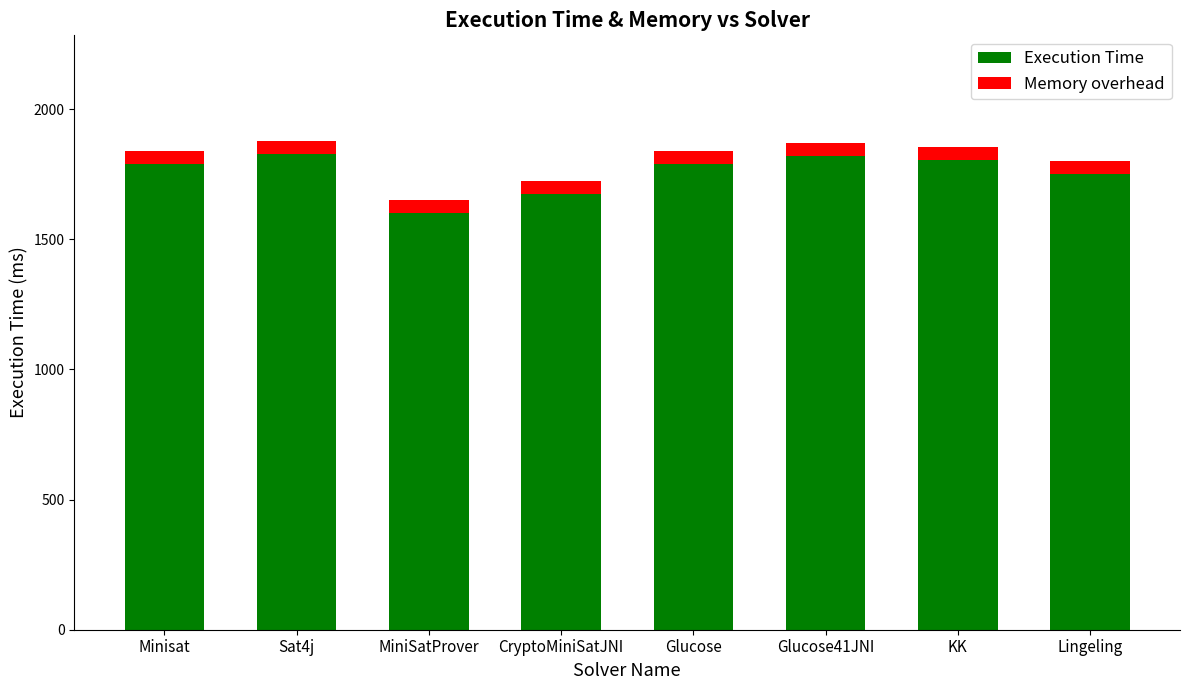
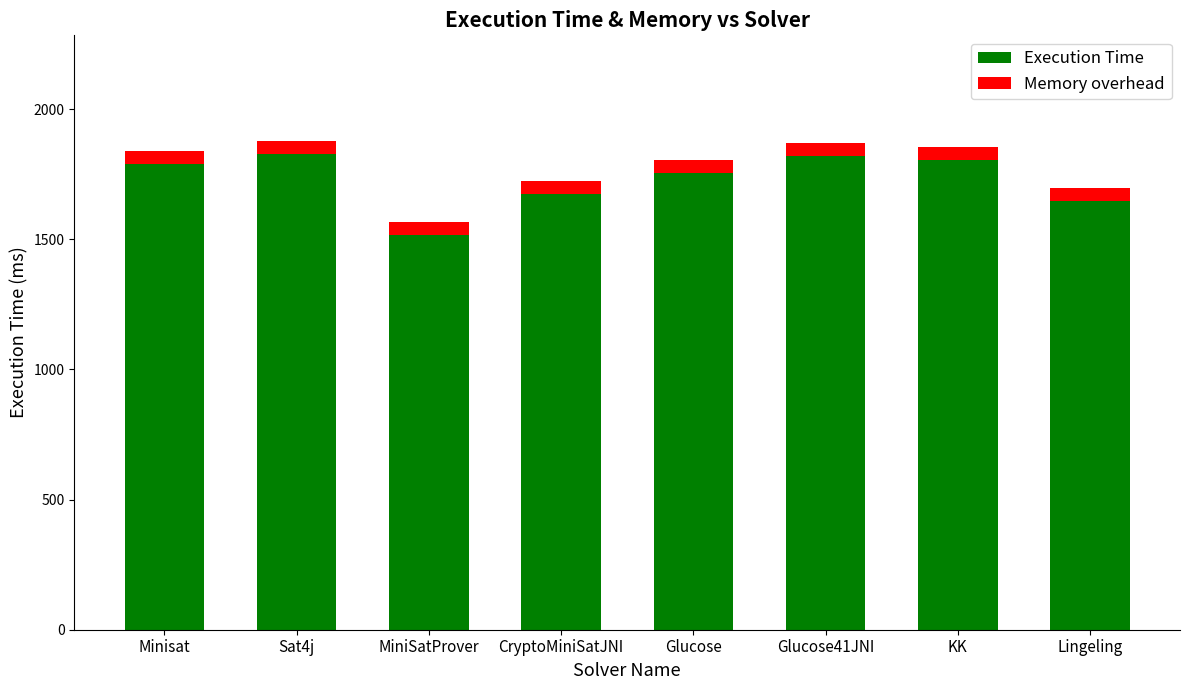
Execution Time, MiniSatProver: 1600 -> 1520
Execution Time, Glucose: 1790 -> 1760
Execution Time, Lingeling: 1750 -> 1650
